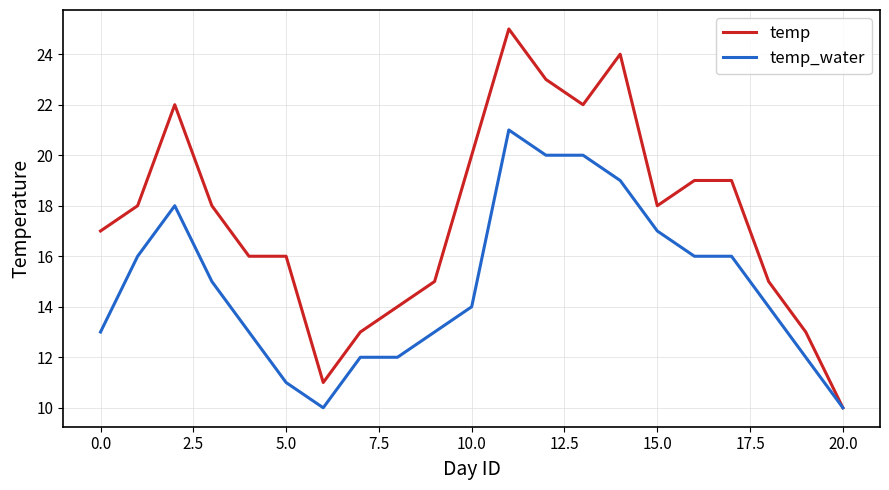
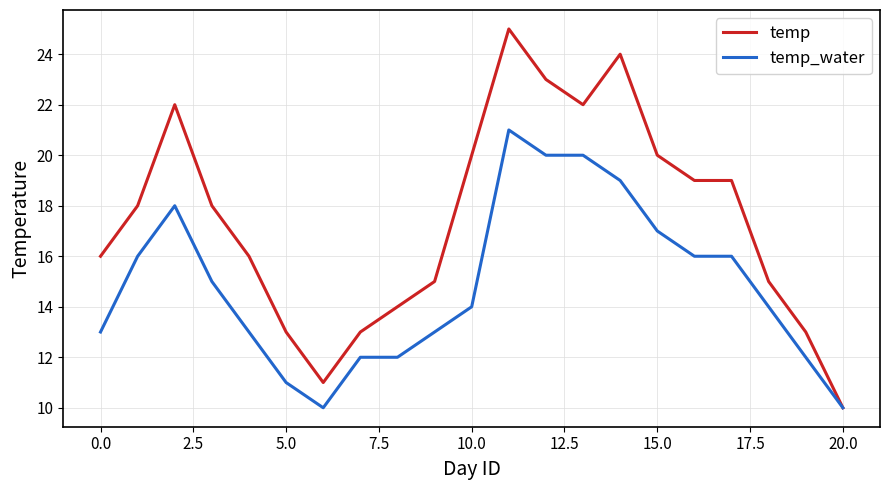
temp, 0.0: 17 -> 16
temp, 5.0: 16 -> 13
temp, 15.0: 18 -> 20
